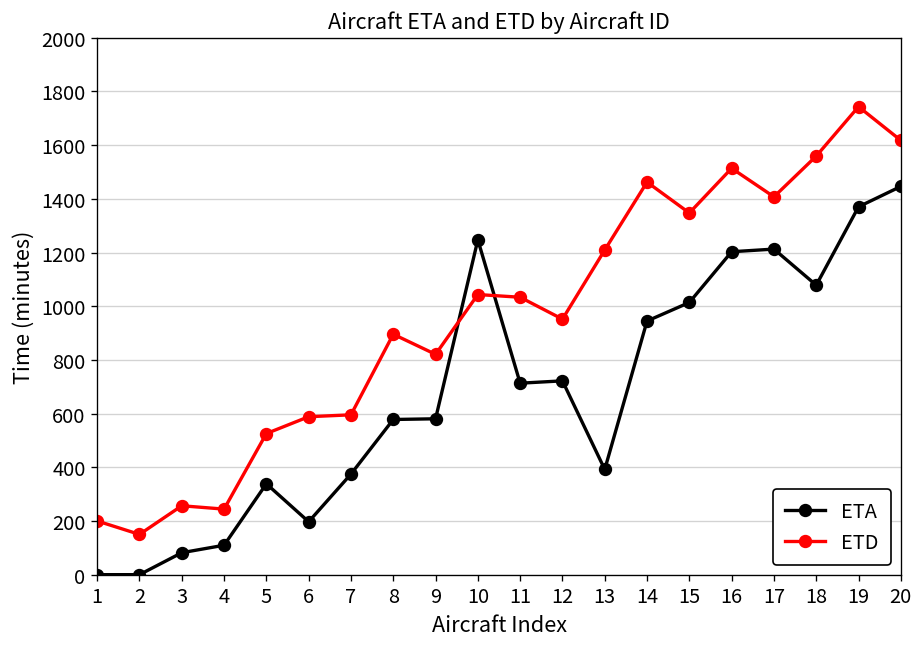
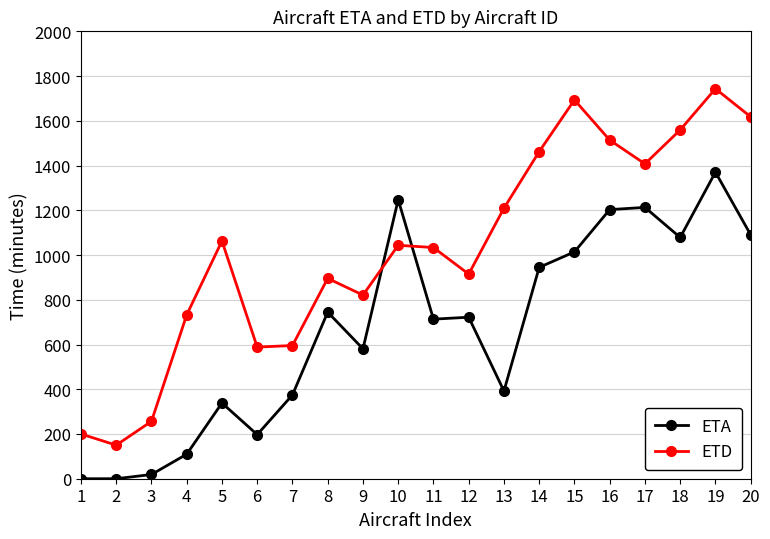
ETA, 3: 80 -> 20
ETD, 4: 240 -> 730
ETD, 5: 530 -> 1060
ETA, 8: 580 -> 740
ETD, 12: 950 -> 910
ETD, 15: 1350 -> 1690
ETA, 20: 1450 -> 1090
